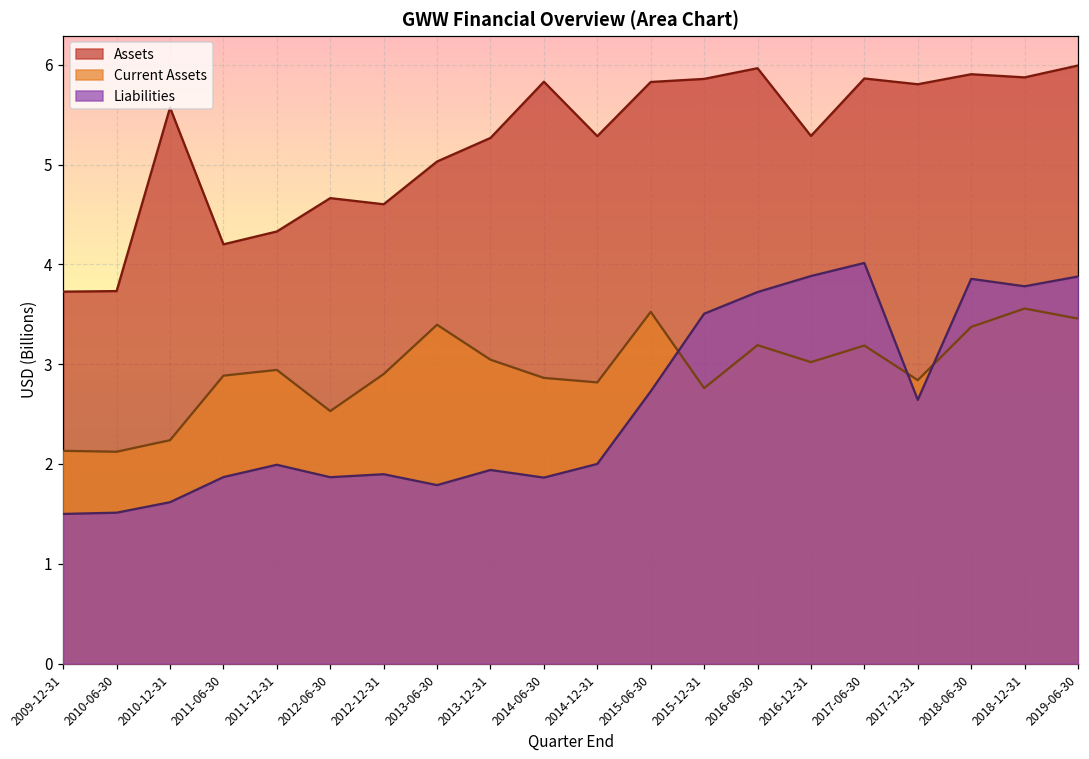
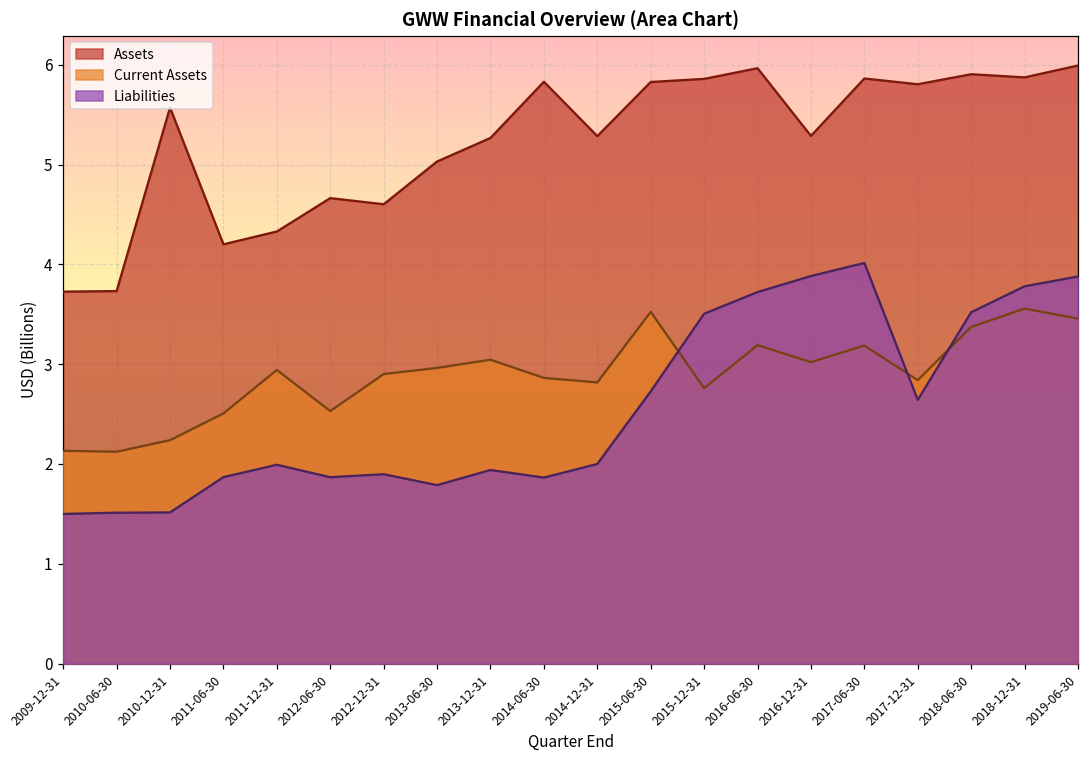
Liabilities, 2010-12-31: 1.6 -> 1.5
Current Assets, 2011-06-30: 2.9 -> 2.5
Current Assets, 2013-06-30: 3.4 -> 3.0
Liabilities, 2018-06-30: 3.9 -> 3.5
